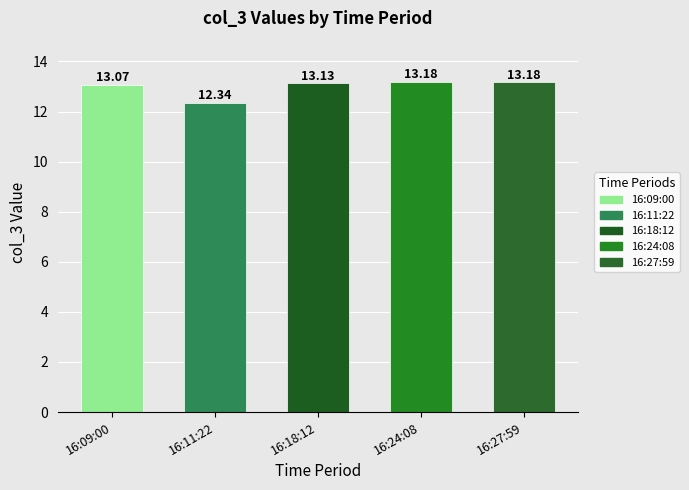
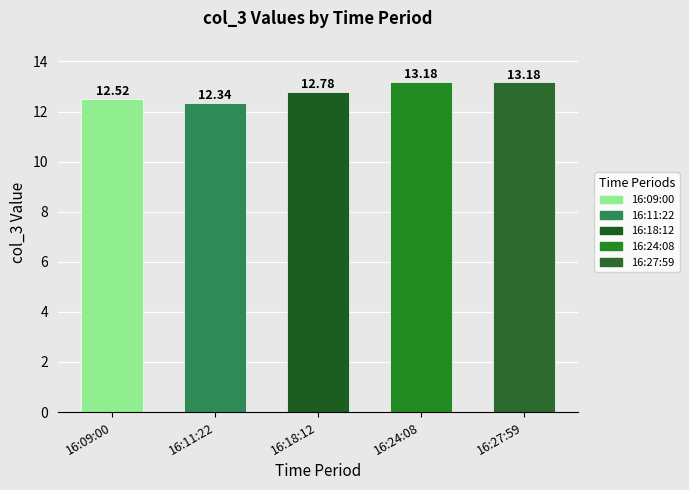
16:09:00: 13.07 -> 12.52
16:18:12: 13.13 -> 12.78
